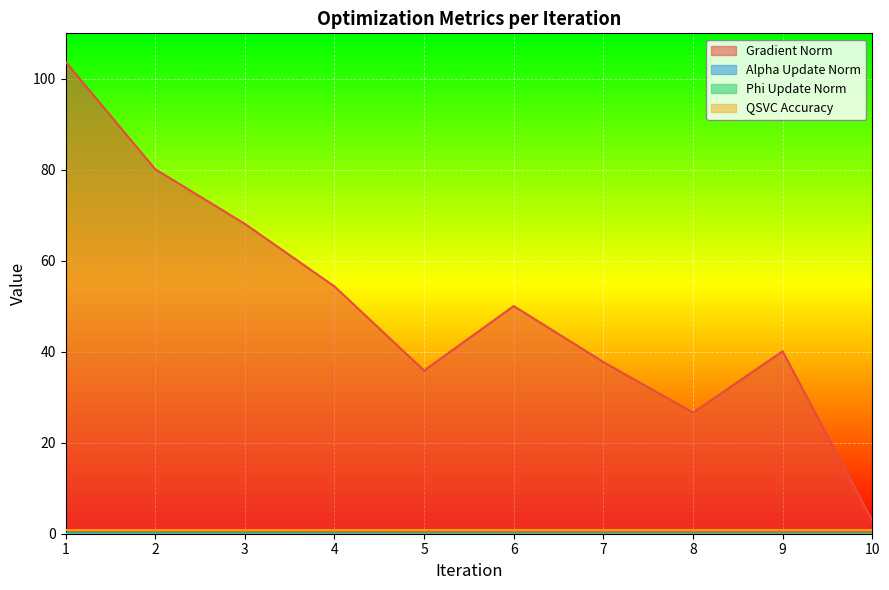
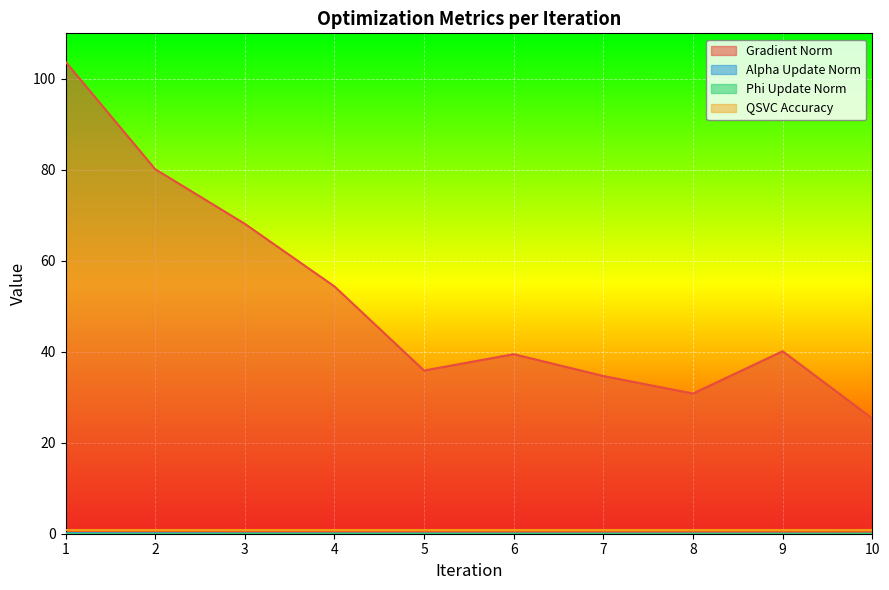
Gradient Norm, 6: 50 -> 39
Gradient Norm, 7: 38 -> 35
Gradient Norm, 8: 27 -> 31
Gradient Norm, 10: 3 -> 25
